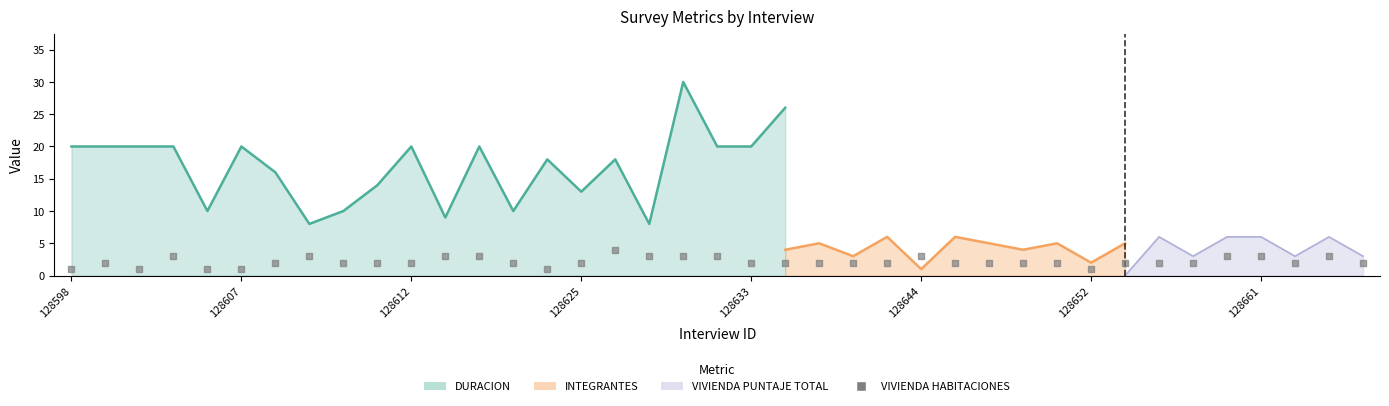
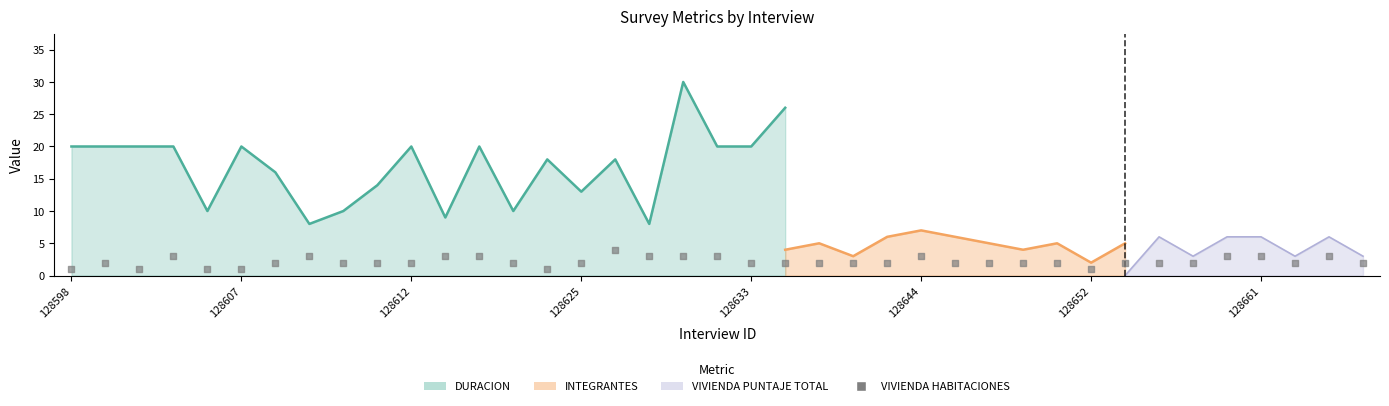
INTEGRANTES, 128644: 1 -> 7
